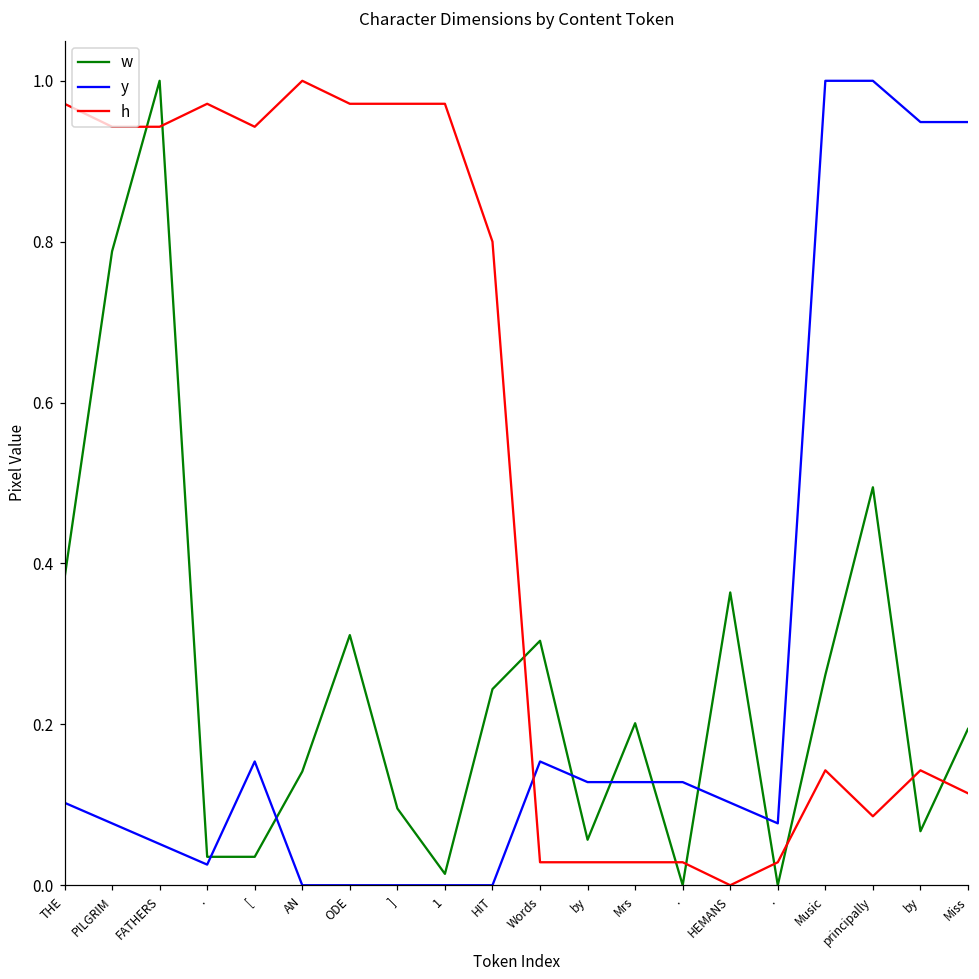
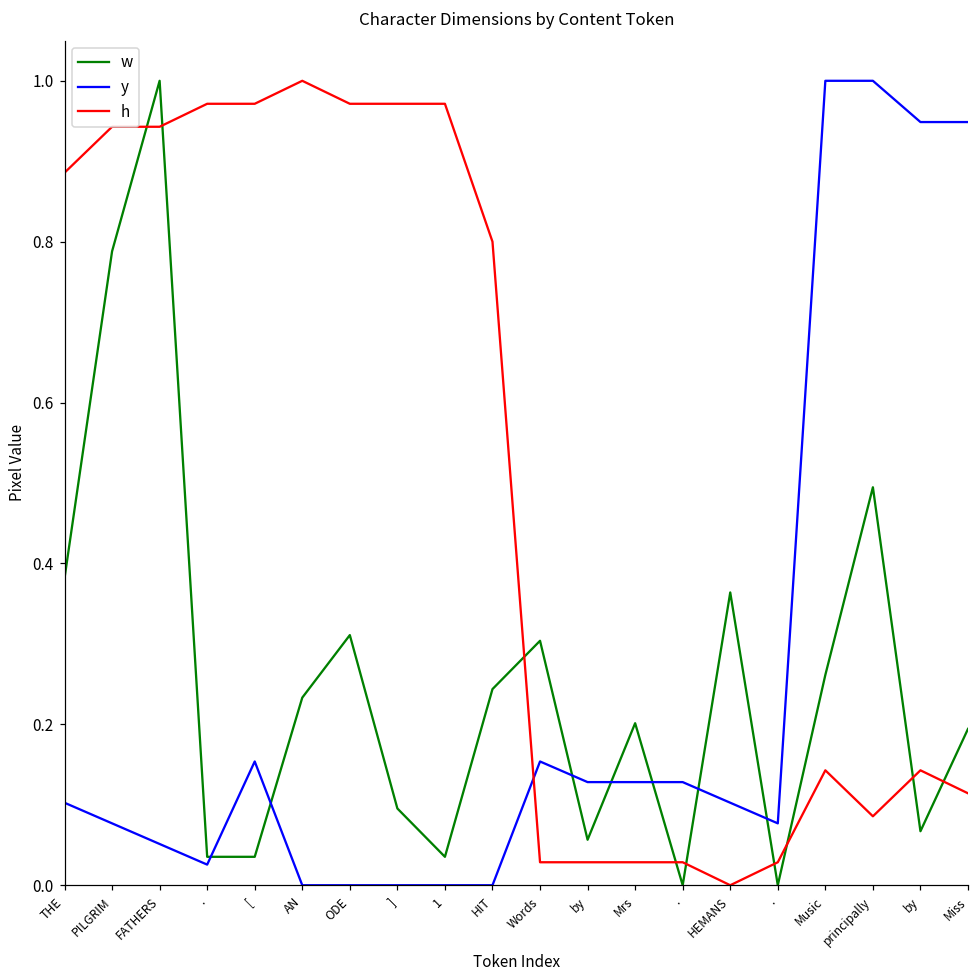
h, THE: 0.97 -> 0.89
h, [: 0.94 -> 0.97
w, AN: 0.14 -> 0.23
w, 1: 0.01 -> 0.04
